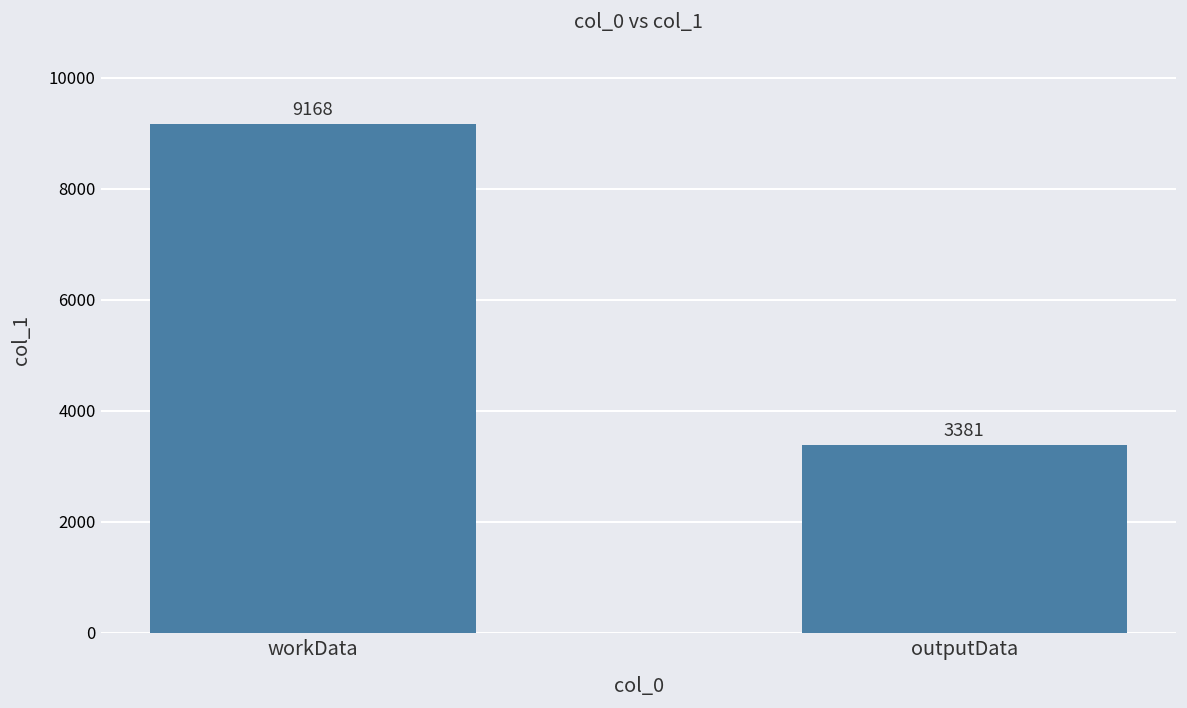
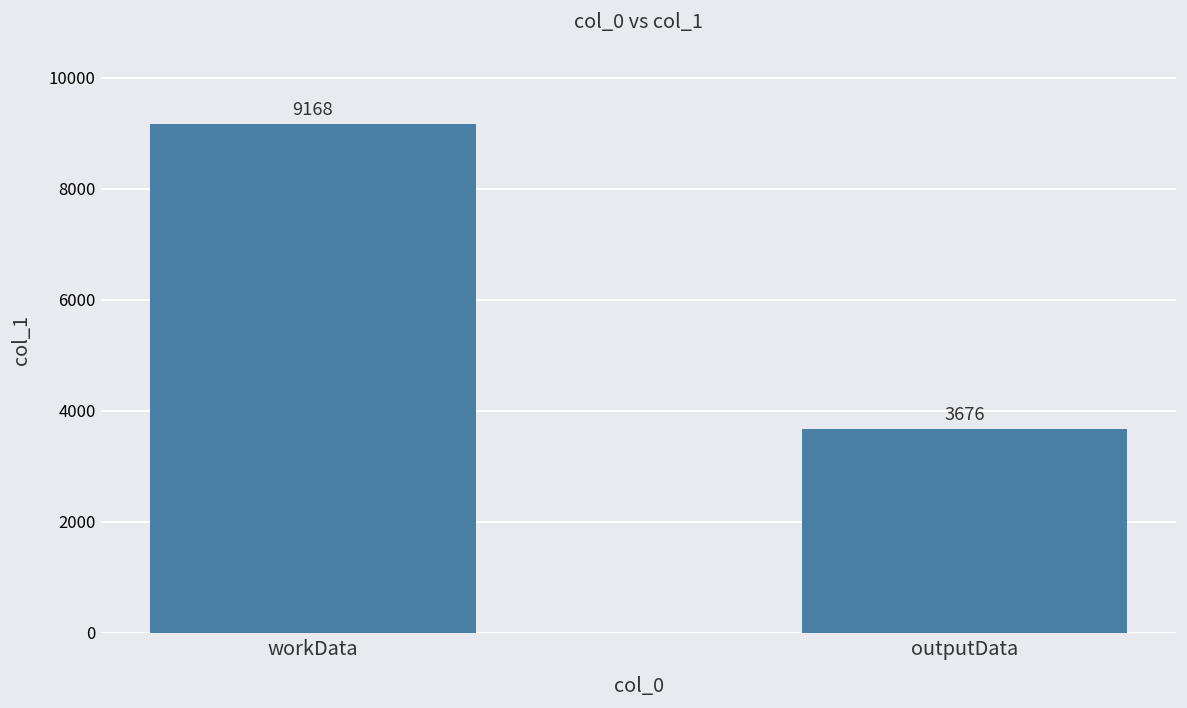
outputData: 3381 -> 3676
